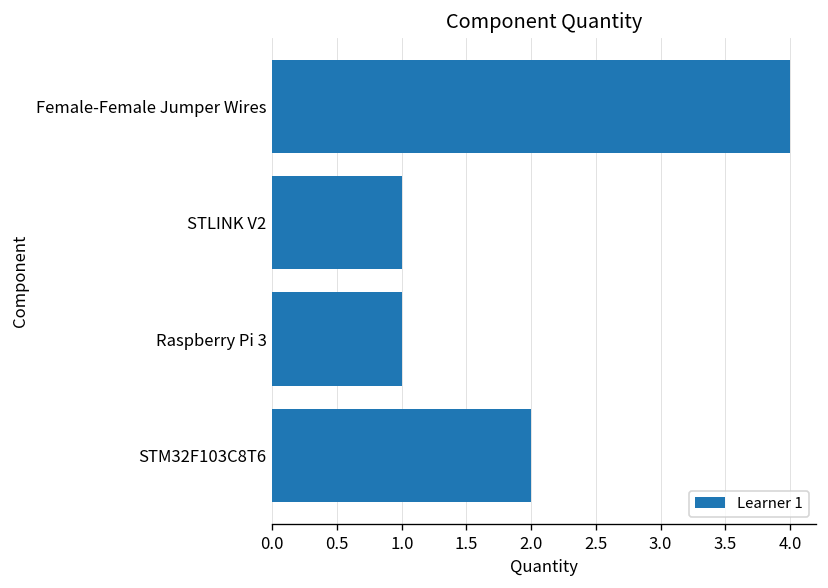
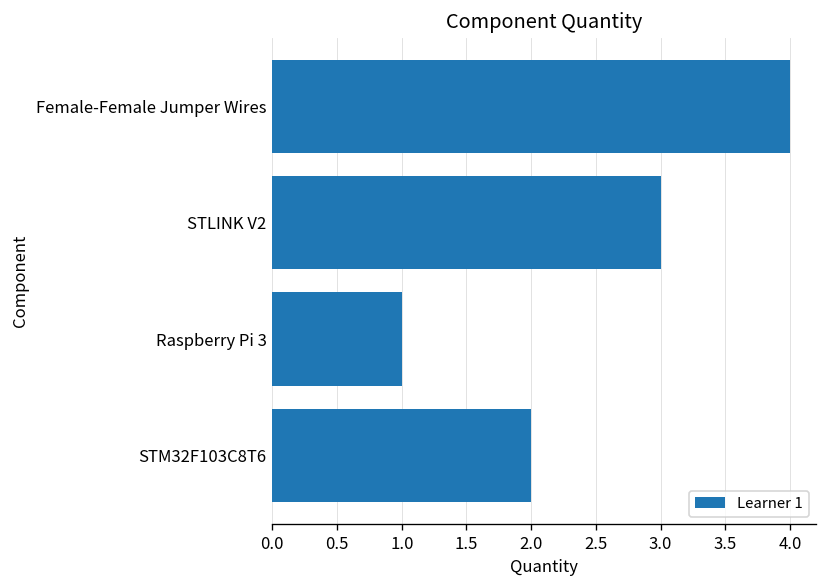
STLINK V2: 1 -> 3
